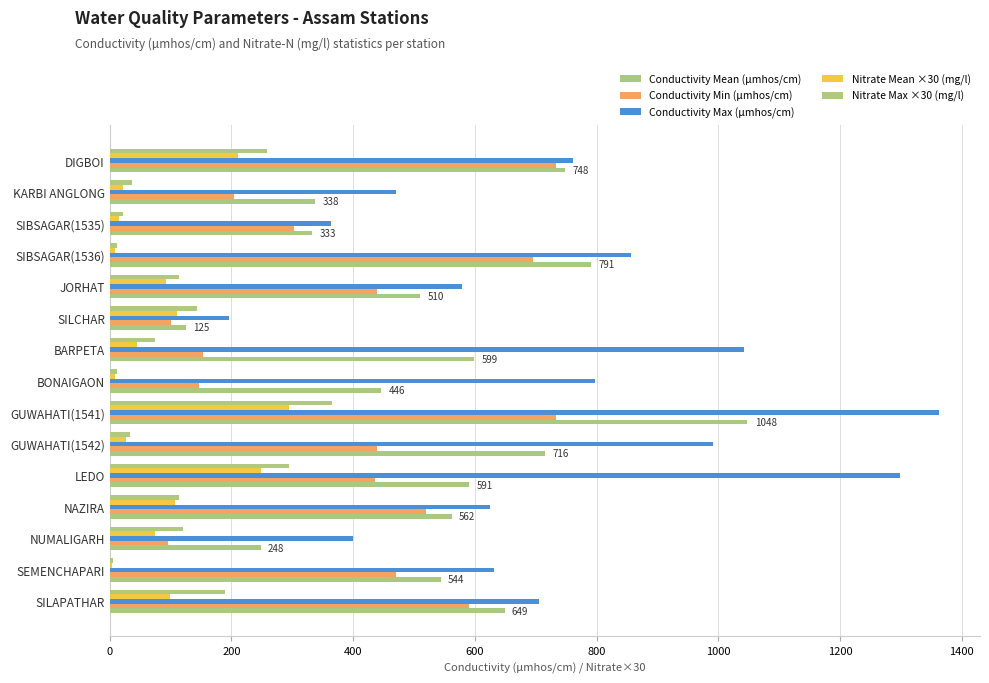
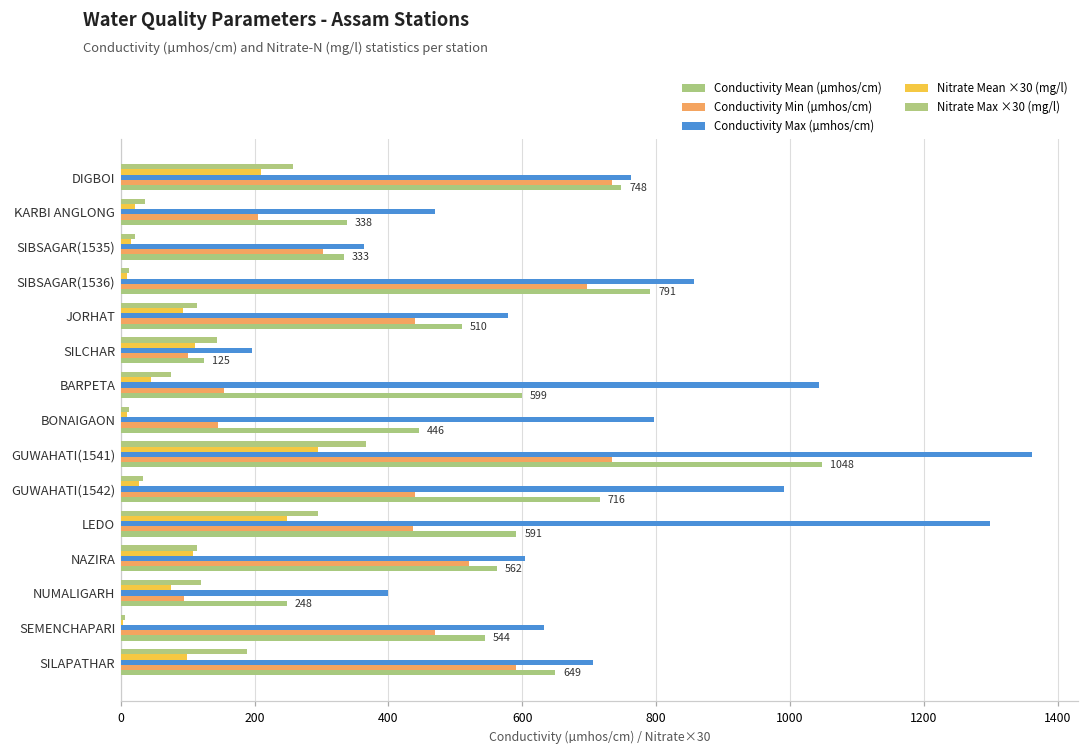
Conductivity Max (µmhos/cm), NAZIRA: 630 -> 600
